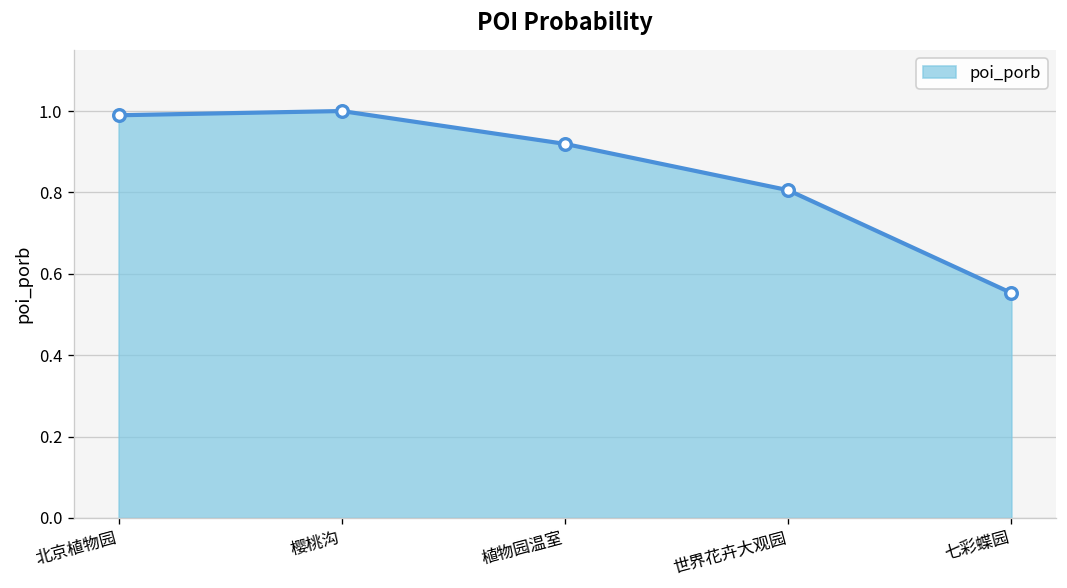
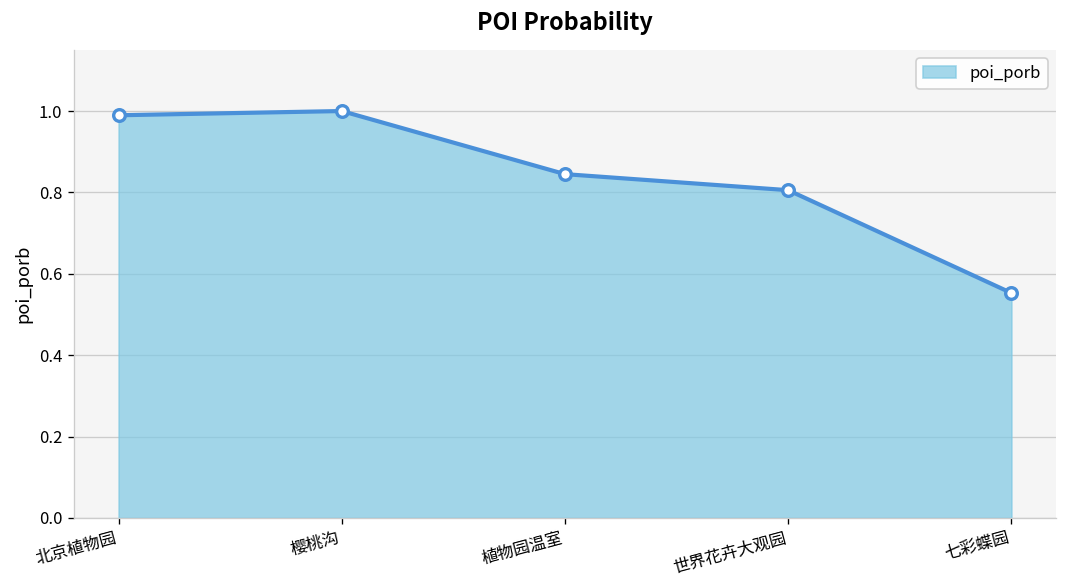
植物园温室: 0.92 -> 0.84
